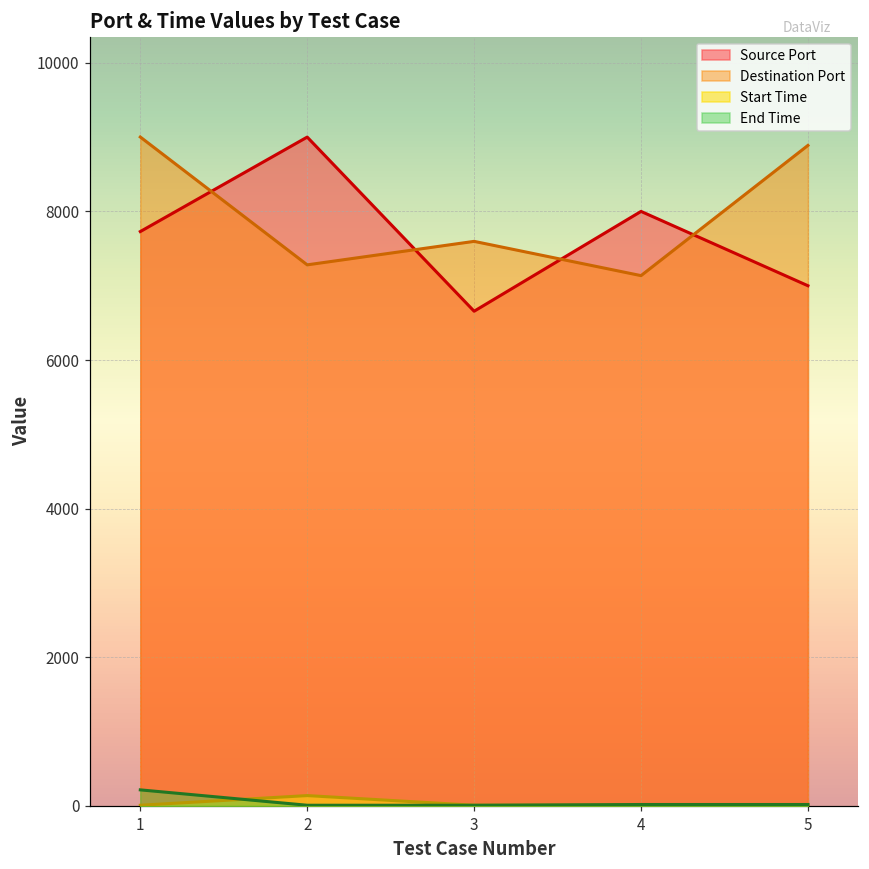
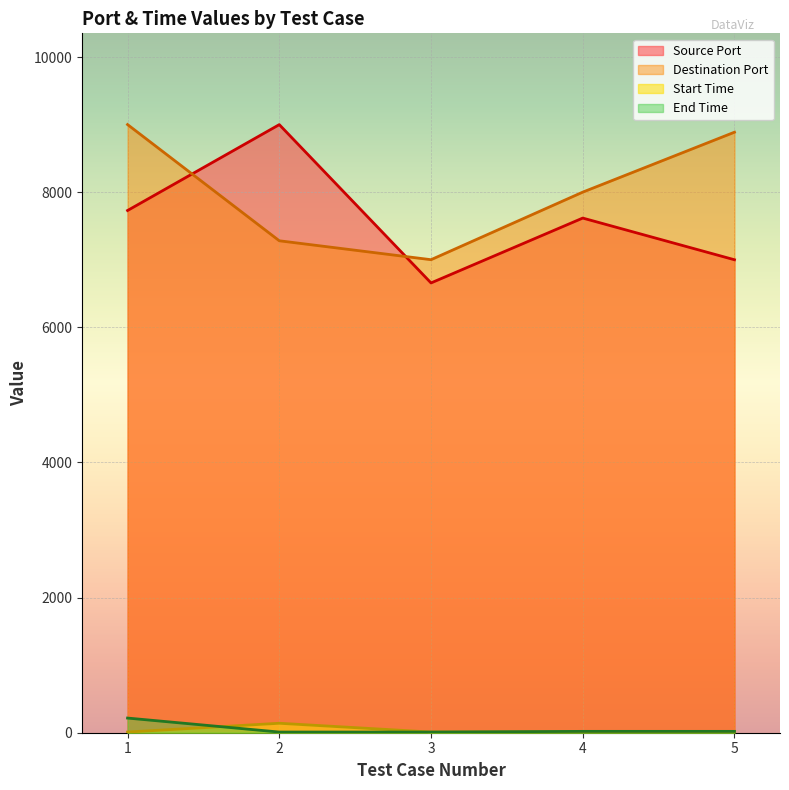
Destination Port, 3: 7600 -> 7000
Source Port, 4: 8000 -> 7600
Destination Port, 4: 7100 -> 8000
